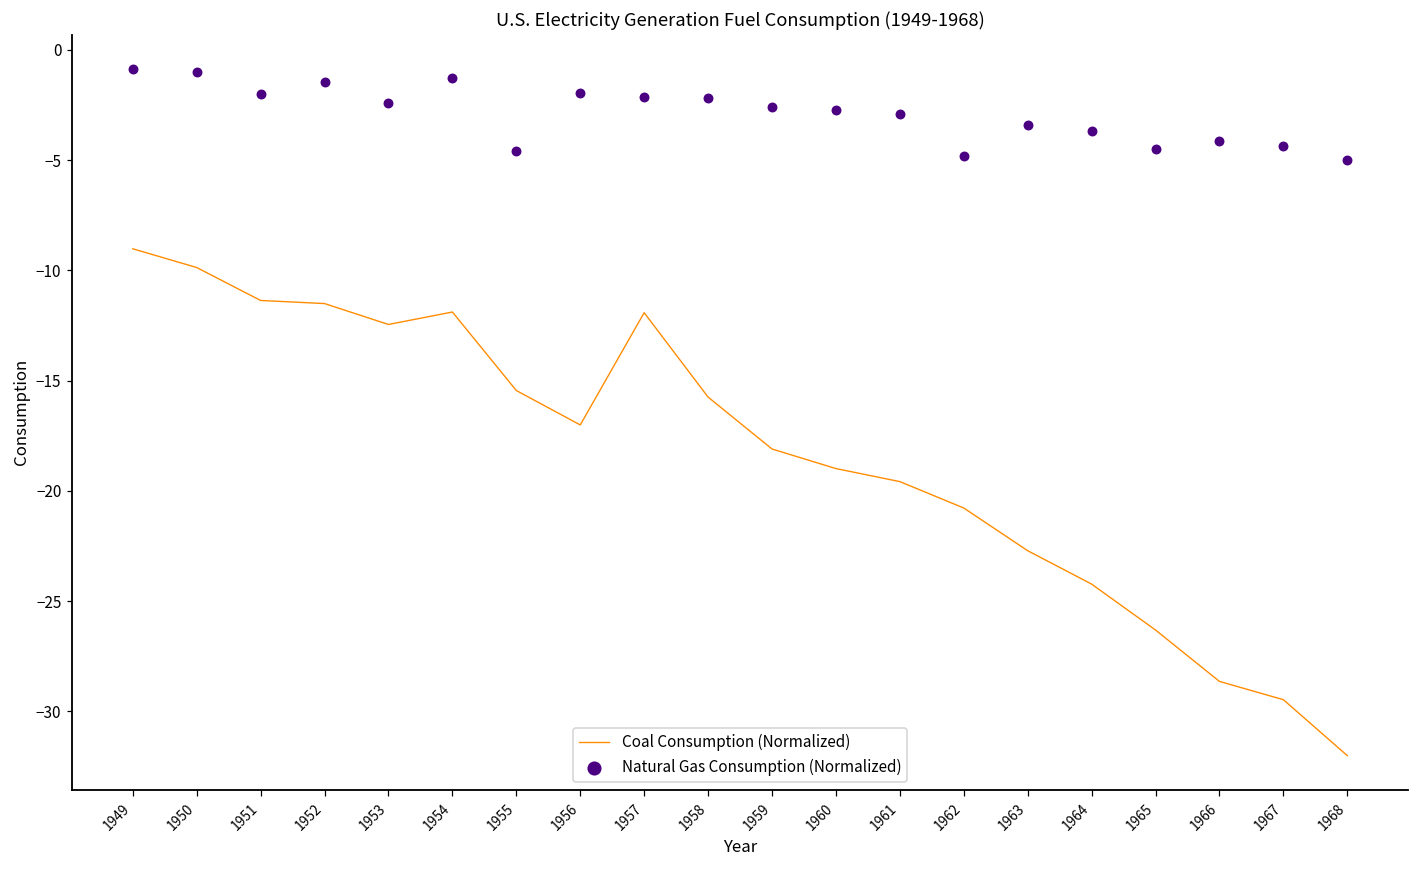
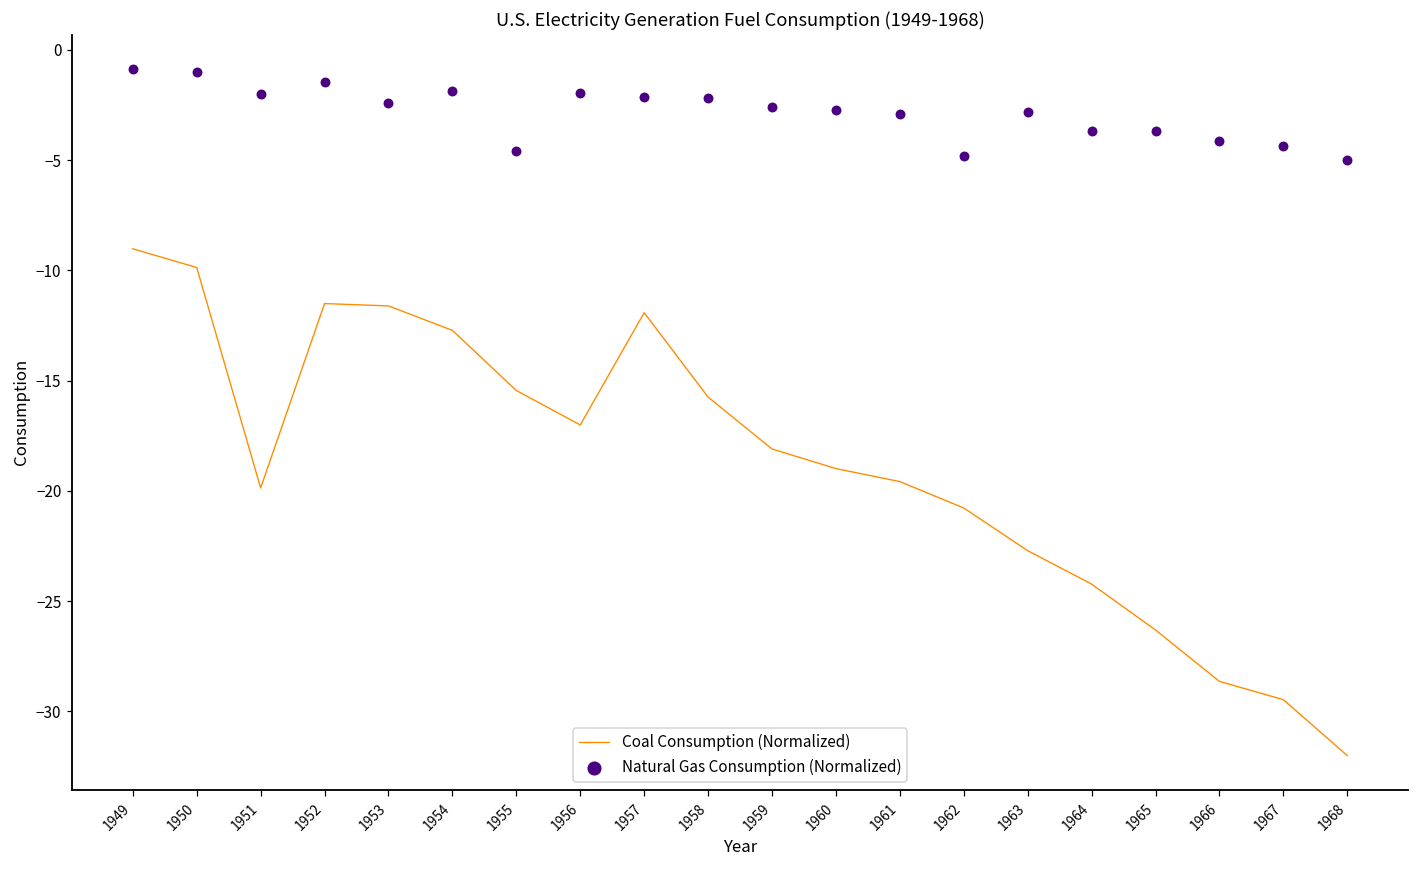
Coal Consumption (Normalized), 1951: -11.4 -> -19.9
Coal Consumption (Normalized), 1953: -12.5 -> -11.6
Coal Consumption (Normalized), 1954: -11.9 -> -12.7
Natural Gas Consumption (Normalized), 1954: -1.3 -> -1.9
Natural Gas Consumption (Normalized), 1963: -3.4 -> -2.8
Natural Gas Consumption (Normalized), 1965: -4.5 -> -3.7
